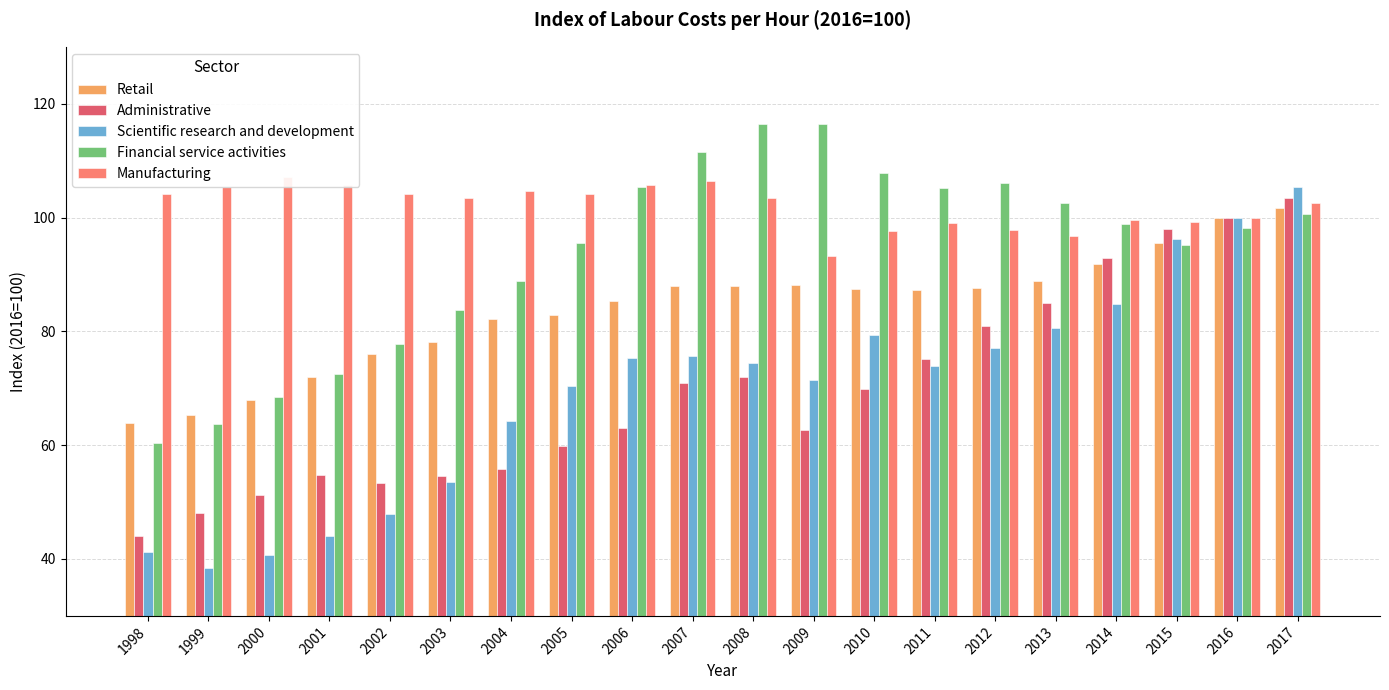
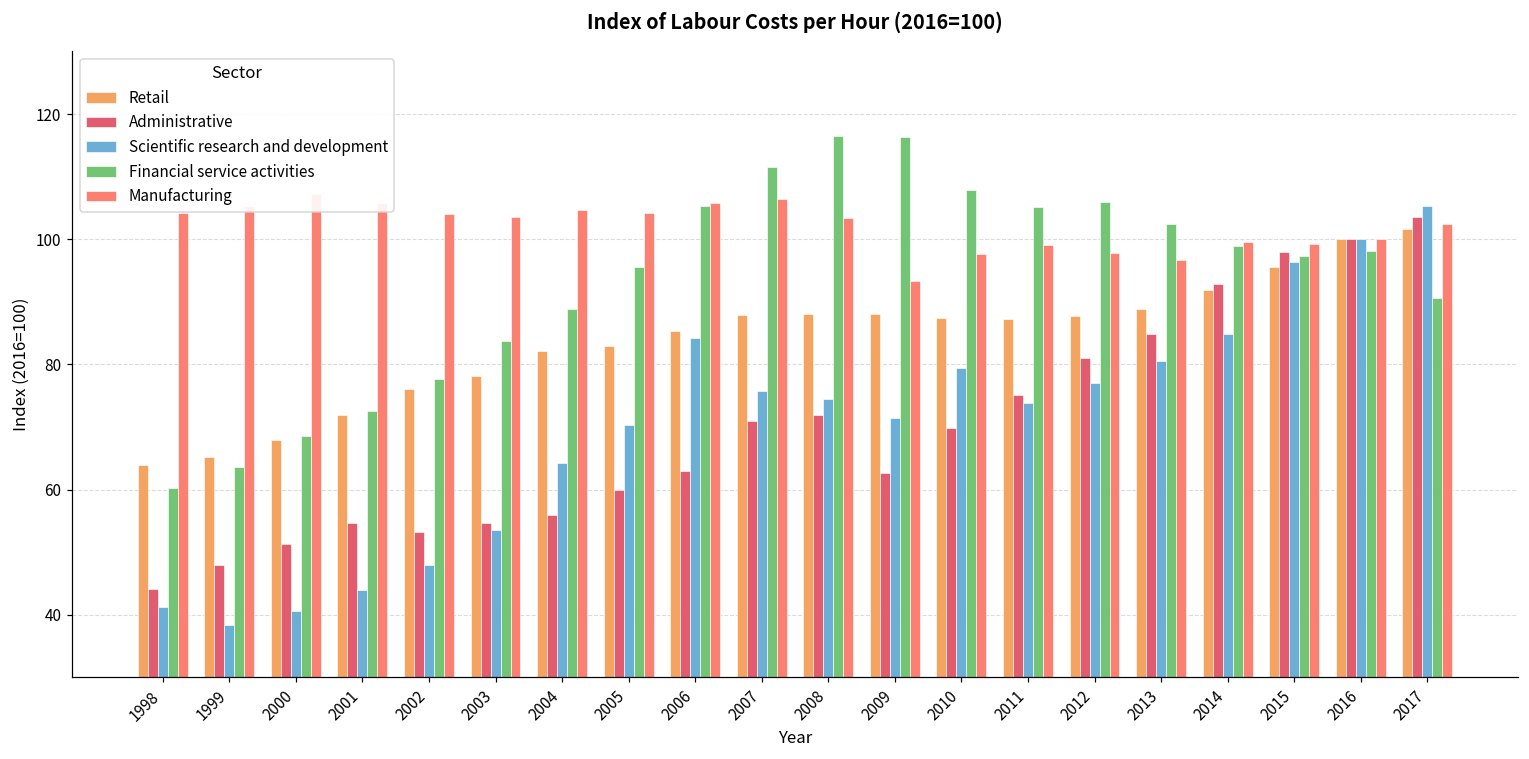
Scientific research and development, 2006: 75 -> 84
Financial service activities, 2015: 95 -> 97
Financial service activities, 2017: 101 -> 91
